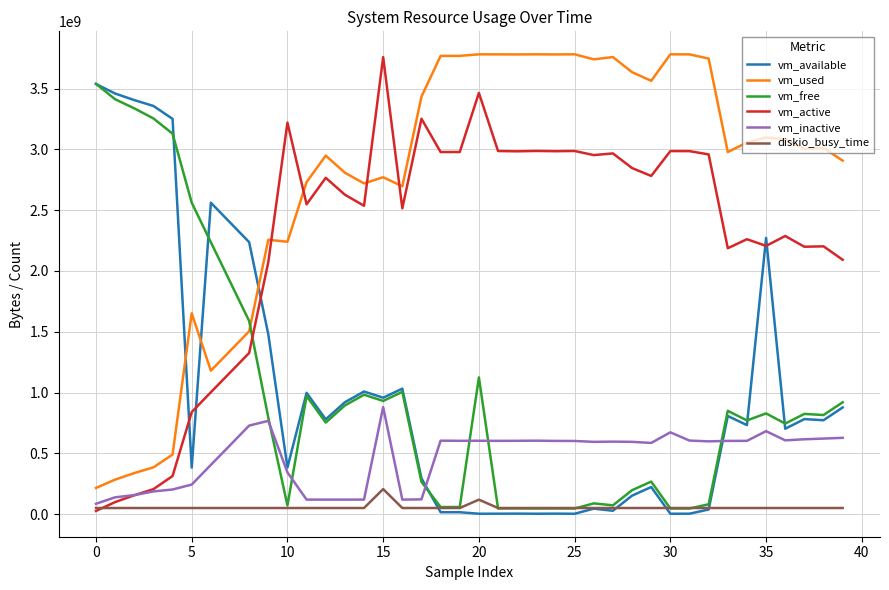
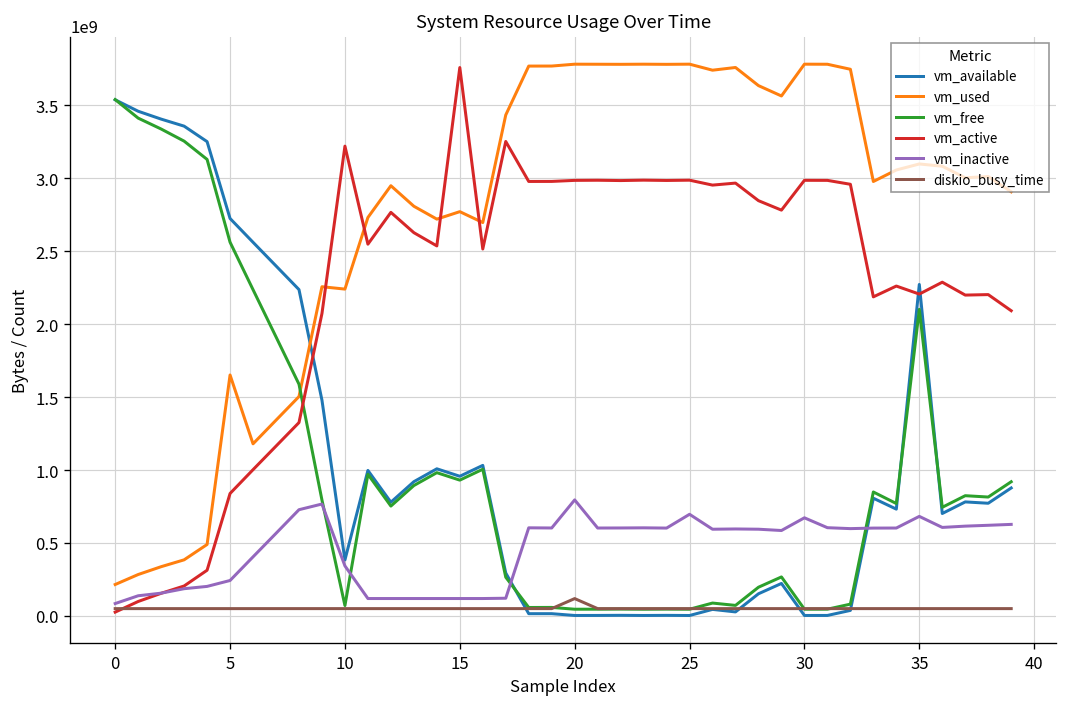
vm_available, 5: 380000000 -> 2720000000
vm_inactive, 15: 880000000 -> 120000000
diskio_busy_time, 15: 210000000 -> 50000000
vm_free, 20: 1120000000 -> 50000000
vm_active, 20: 3460000000 -> 2990000000
vm_inactive, 20: 600000000 -> 800000000
vm_inactive, 25: 600000000 -> 700000000
vm_free, 35: 830000000 -> 2100000000
